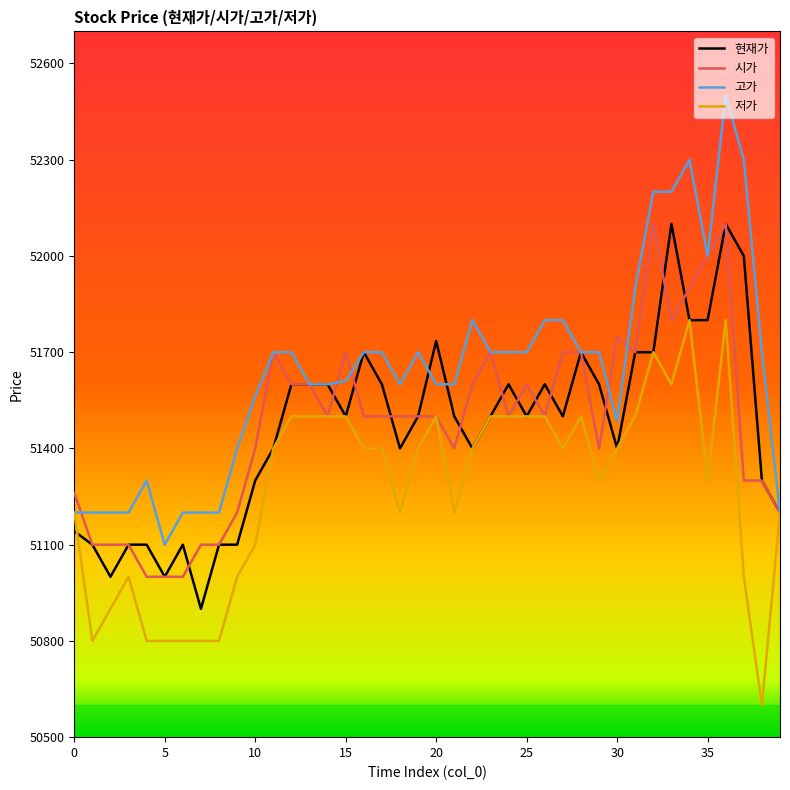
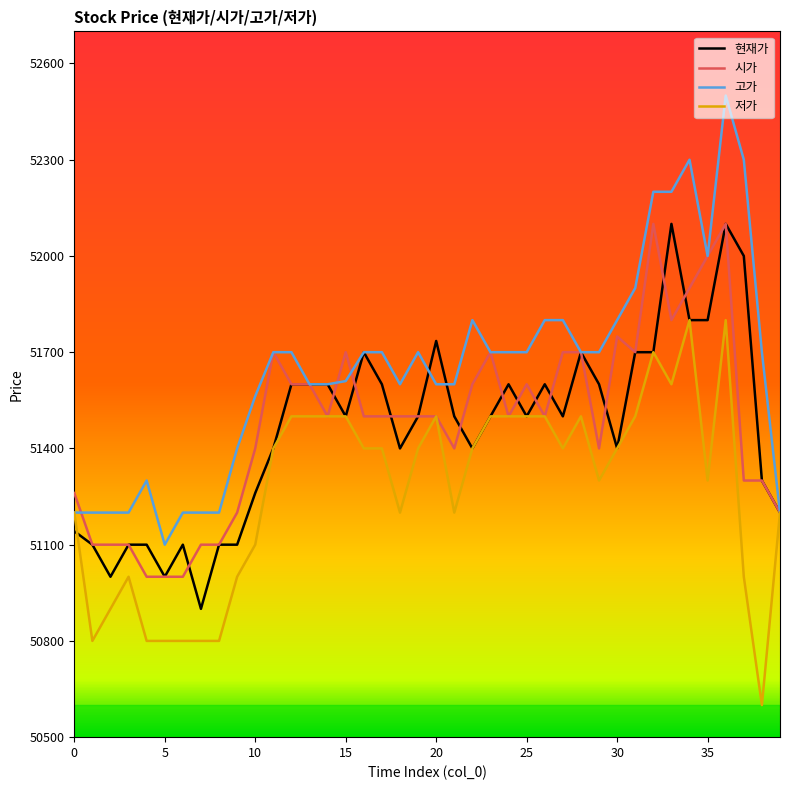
현재가, 10: 51300 -> 51260
고가, 30: 51480 -> 51800
